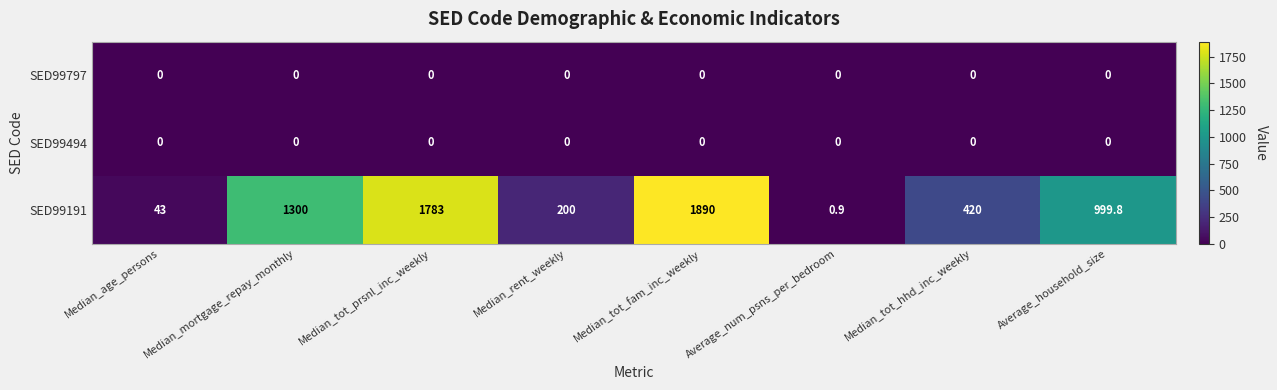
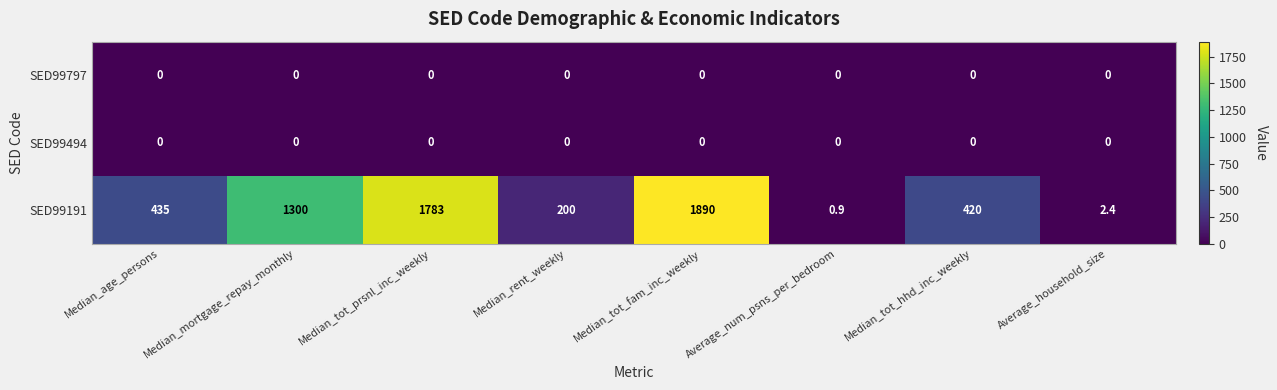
SED99191, Median_age_persons: 43 -> 435
SED99191, Average_household_size: 999.8 -> 2.4
